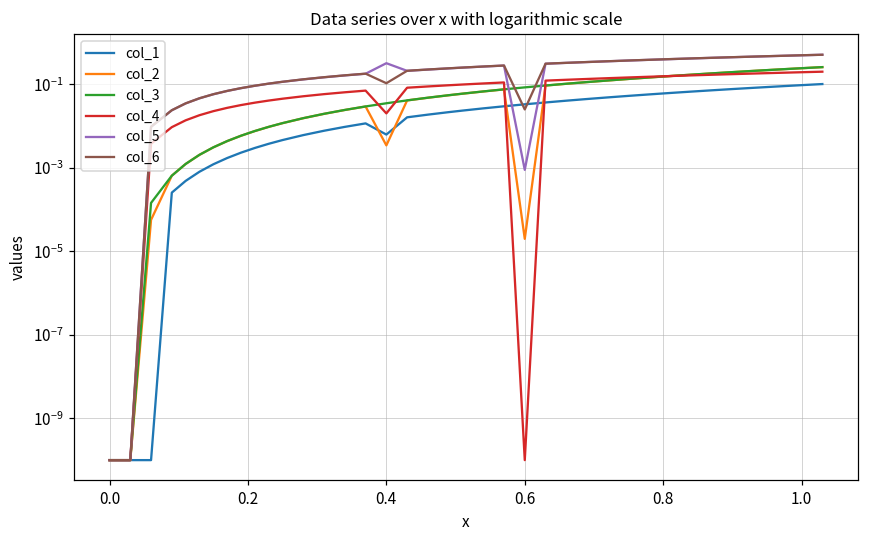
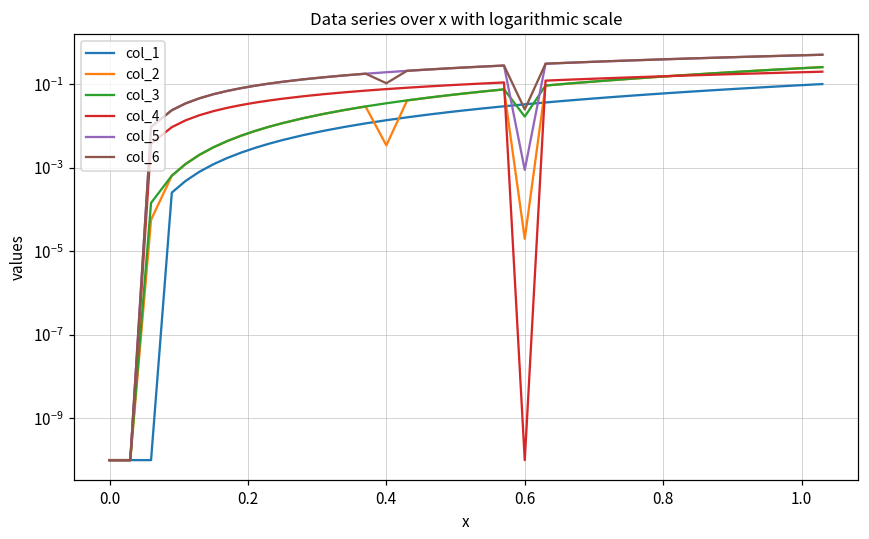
col_1, 0.4: 0.006 -> 0.014
col_4, 0.4: 0.02 -> 0.08
col_5, 0.4: 0.3 -> 0.2
col_3, 0.6: 0.09 -> 0.02
